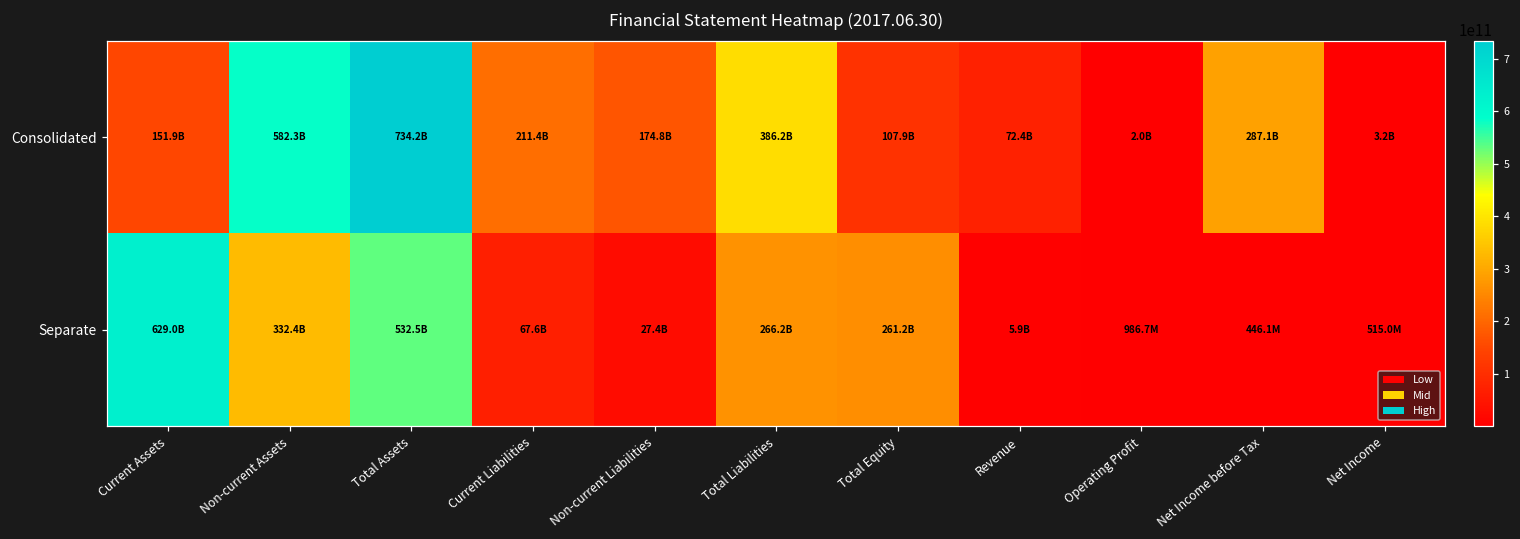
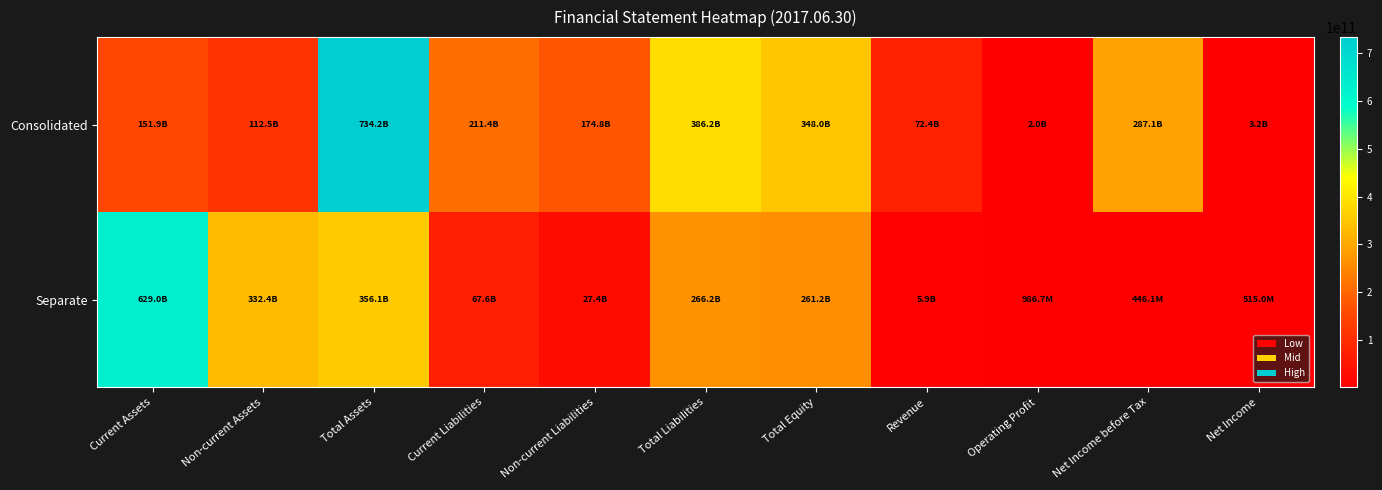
Consolidated, Non-current Assets: 582.3B -> 112.5B
Consolidated, Total Equity: 107.9B -> 348.0B
Separate, Total Assets: 532.5B -> 356.1B
